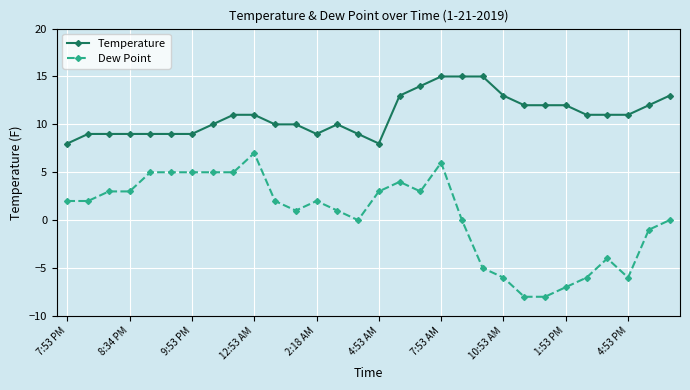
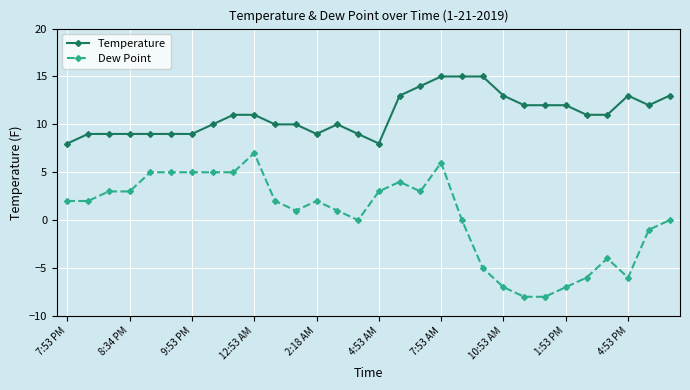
Dew Point, 10:53 AM: -6 -> -7
Temperature, 4:53 PM: 11 -> 13
